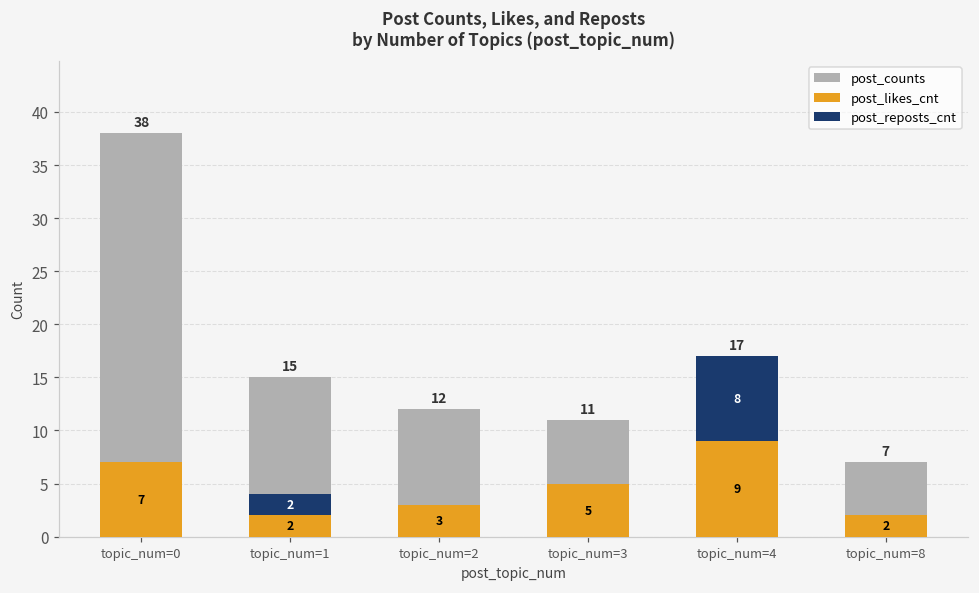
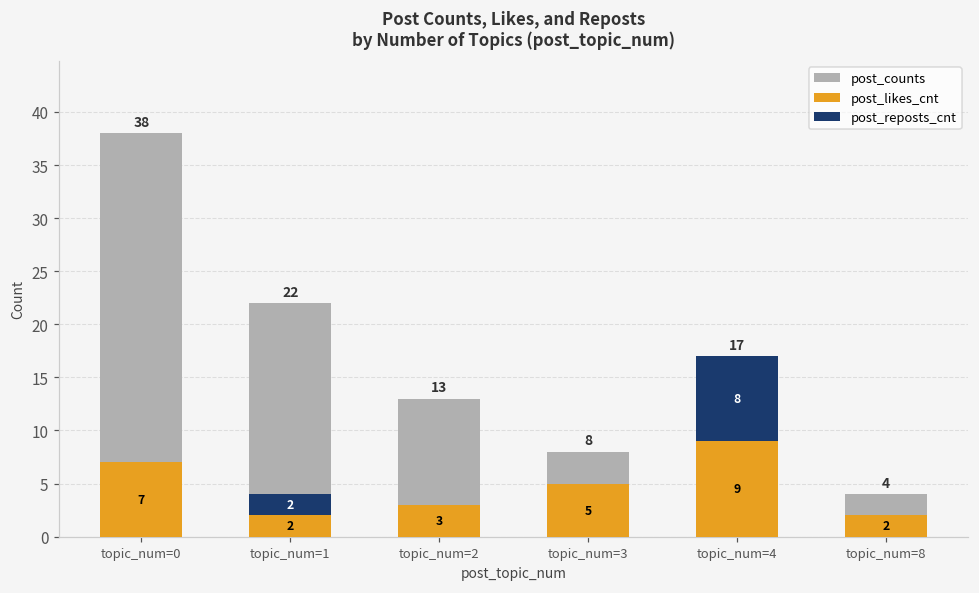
post_counts, topic_num=1: 15 -> 22
post_counts, topic_num=2: 12 -> 13
post_counts, topic_num=3: 11 -> 8
post_counts, topic_num=8: 7 -> 4
